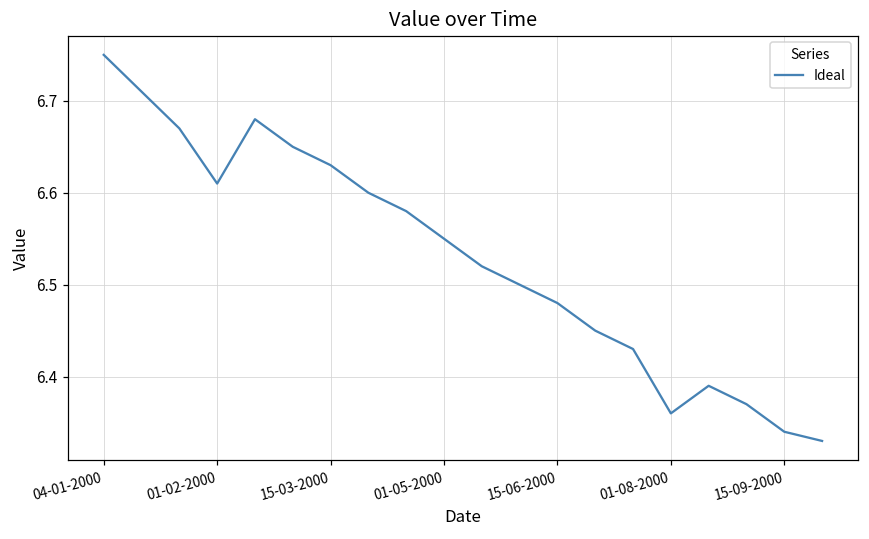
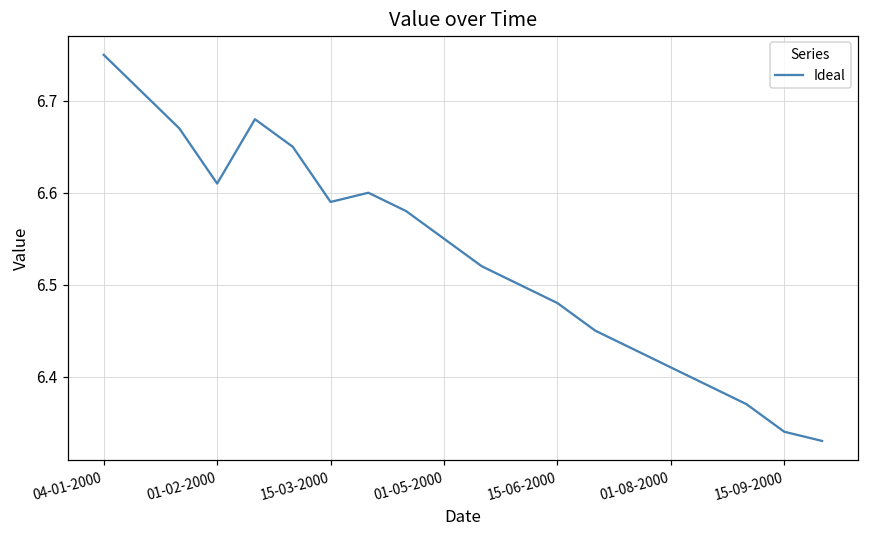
15-03-2000: 6.63 -> 6.59
01-08-2000: 6.36 -> 6.41
